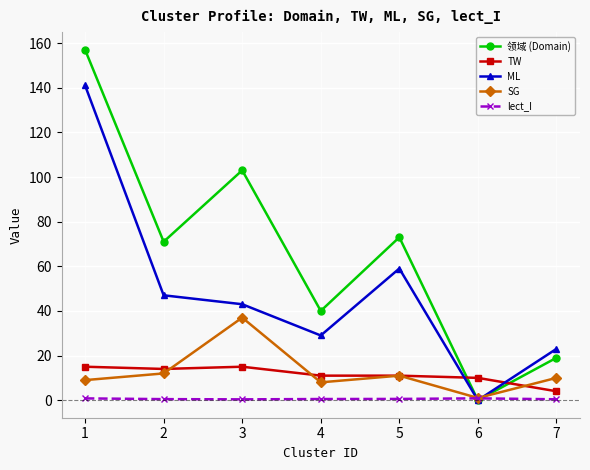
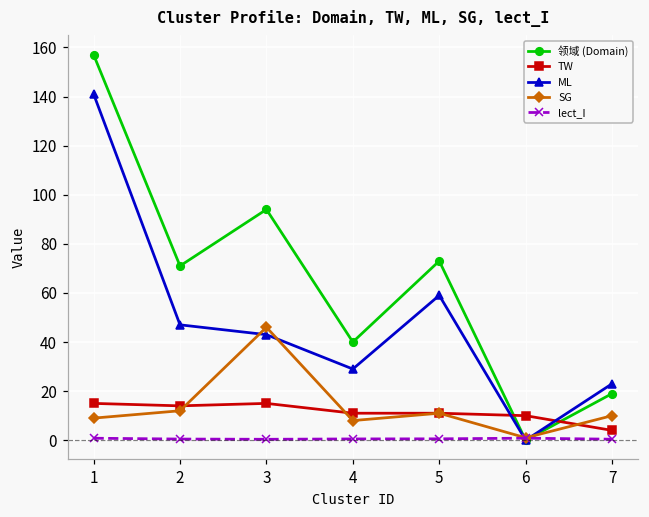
领域 (Domain), 3: 103 -> 94
SG, 3: 37 -> 46
